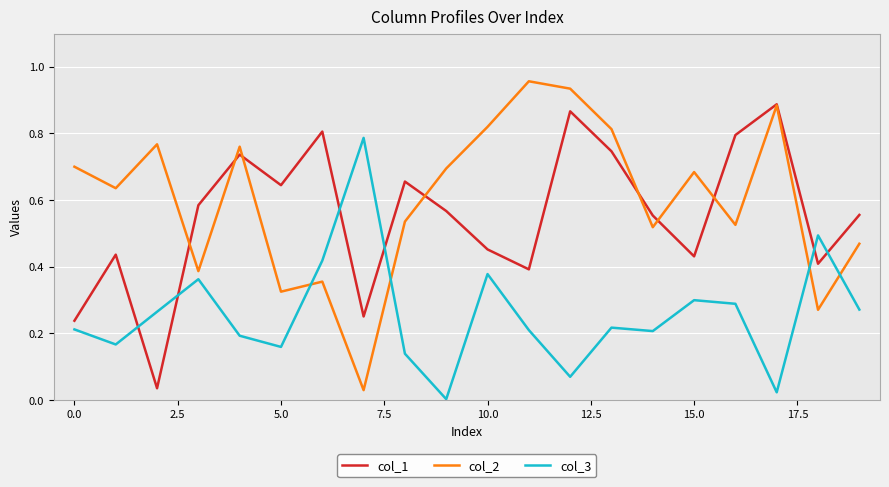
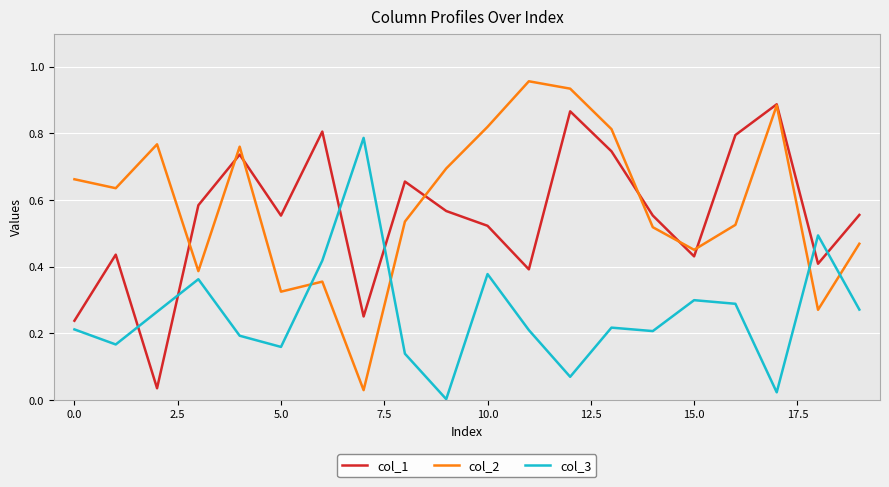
col_2, 0.0: 0.70 -> 0.66
col_1, 5.0: 0.64 -> 0.55
col_1, 10.0: 0.45 -> 0.52
col_2, 15.0: 0.68 -> 0.45
